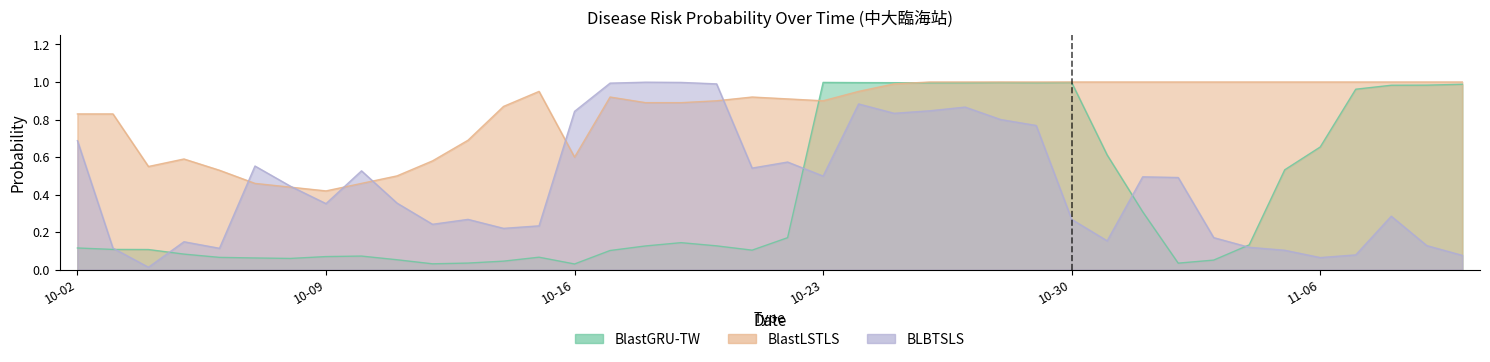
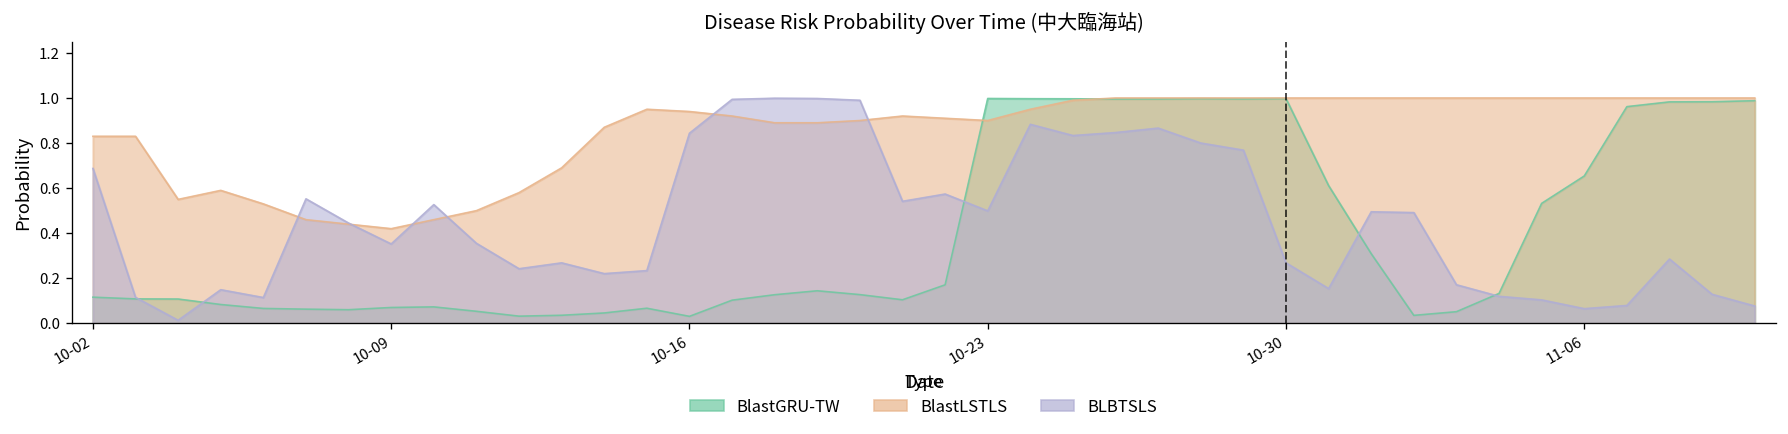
BlastLSTLS, 10-16: 0.60 -> 0.94
